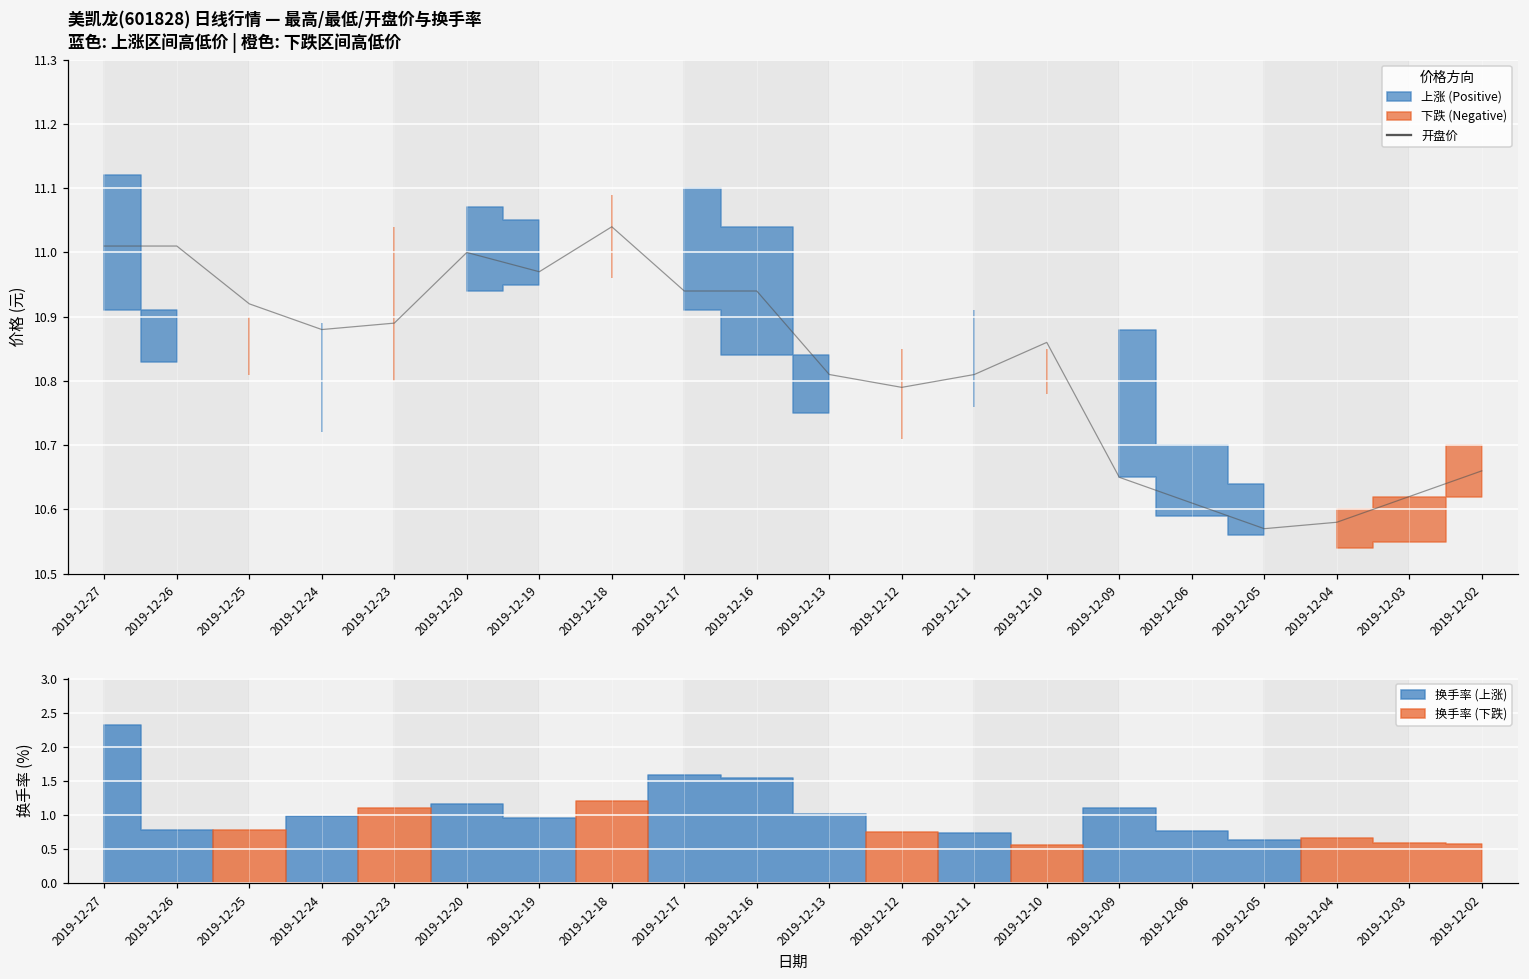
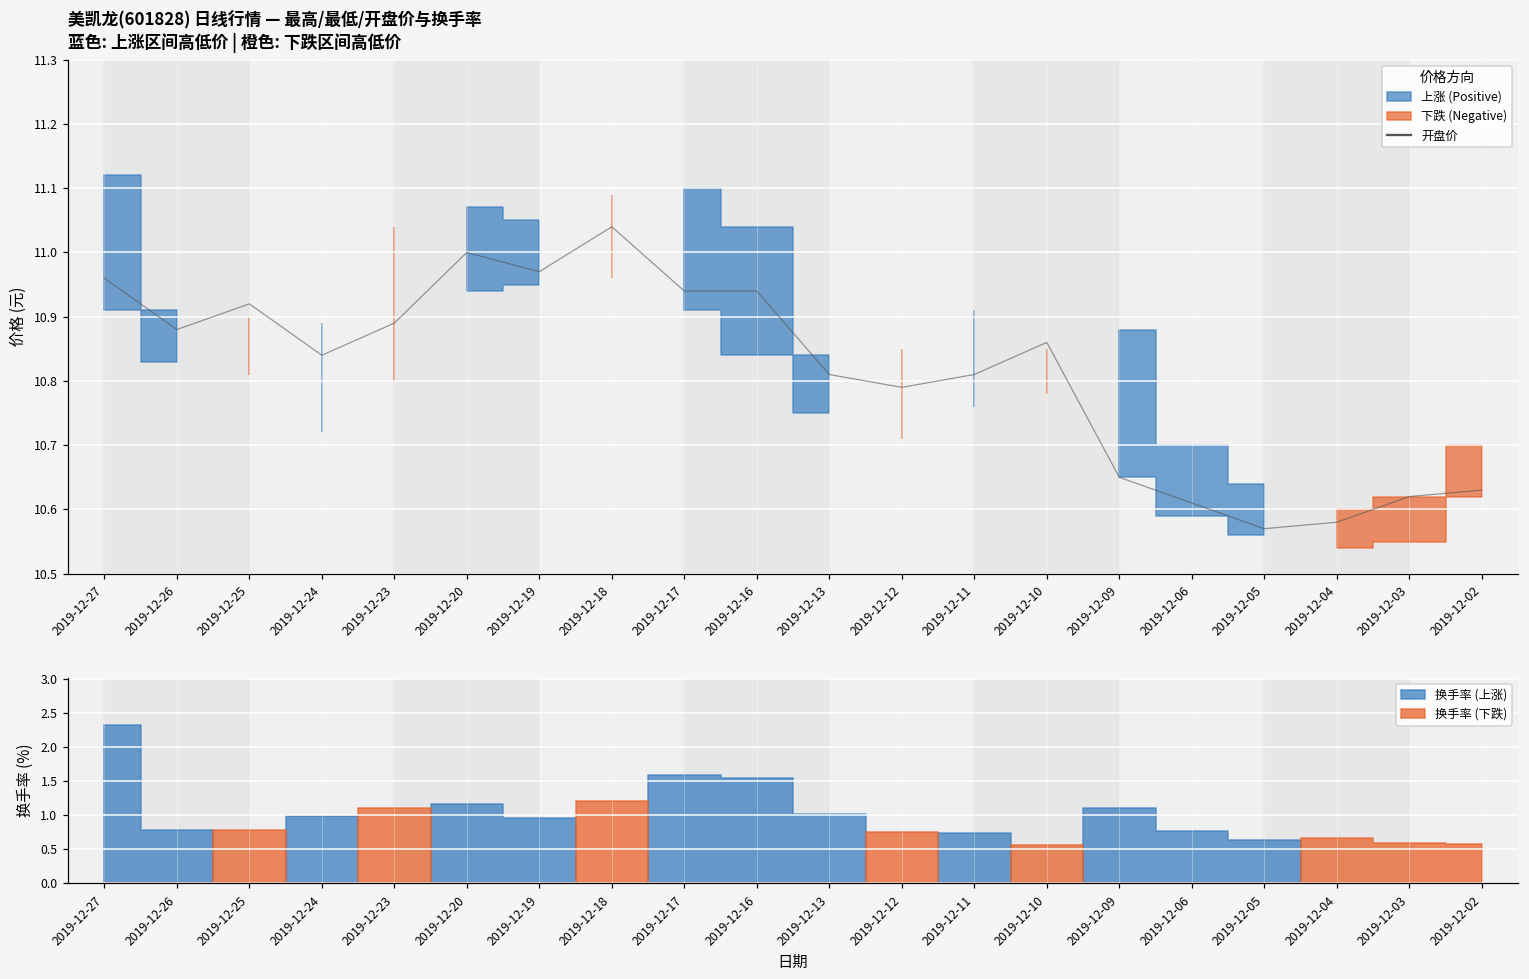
美凯龙(601828) 日线行情 — 最高/最低/开盘价与换手率 蓝色: 上涨区间高低价 | 橙色: 下跌区间高低价, 2019-12-27: 11.01 -> 10.96
美凯龙(601828) 日线行情 — 最高/最低/开盘价与换手率 蓝色: 上涨区间高低价 | 橙色: 下跌区间高低价, 2019-12-26: 11.01 -> 10.88
美凯龙(601828) 日线行情 — 最高/最低/开盘价与换手率 蓝色: 上涨区间高低价 | 橙色: 下跌区间高低价, 2019-12-24: 10.88 -> 10.84
美凯龙(601828) 日线行情 — 最高/最低/开盘价与换手率 蓝色: 上涨区间高低价 | 橙色: 下跌区间高低价, 2019-12-02: 10.66 -> 10.63
